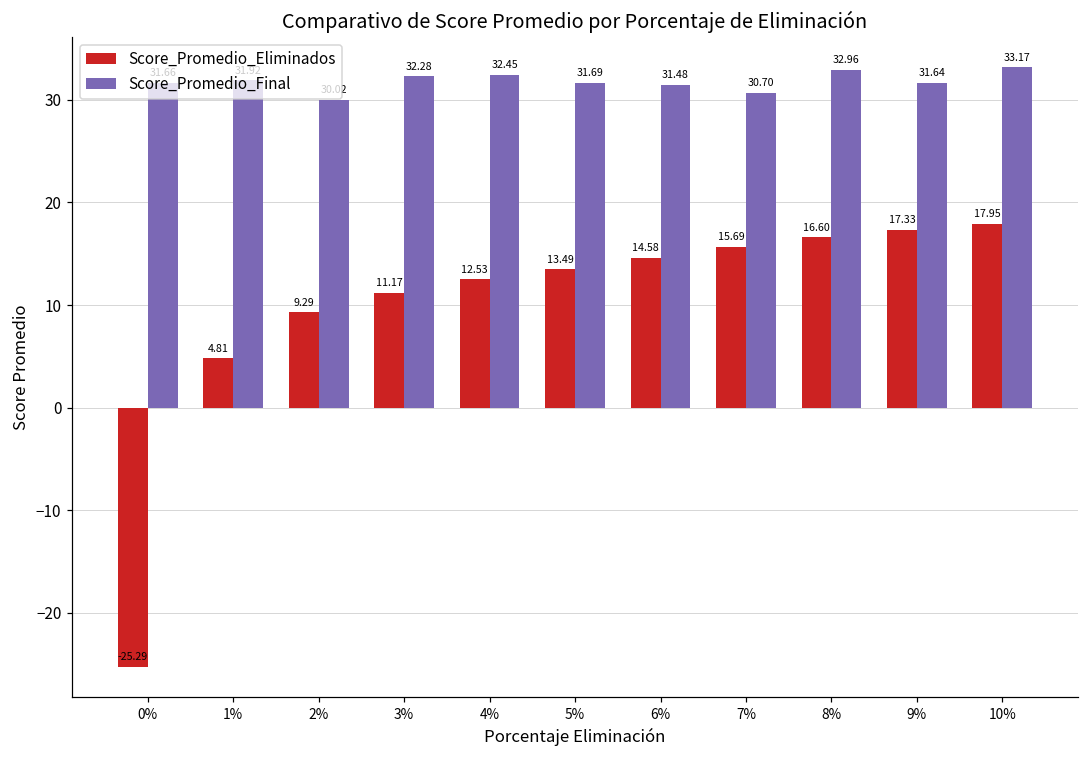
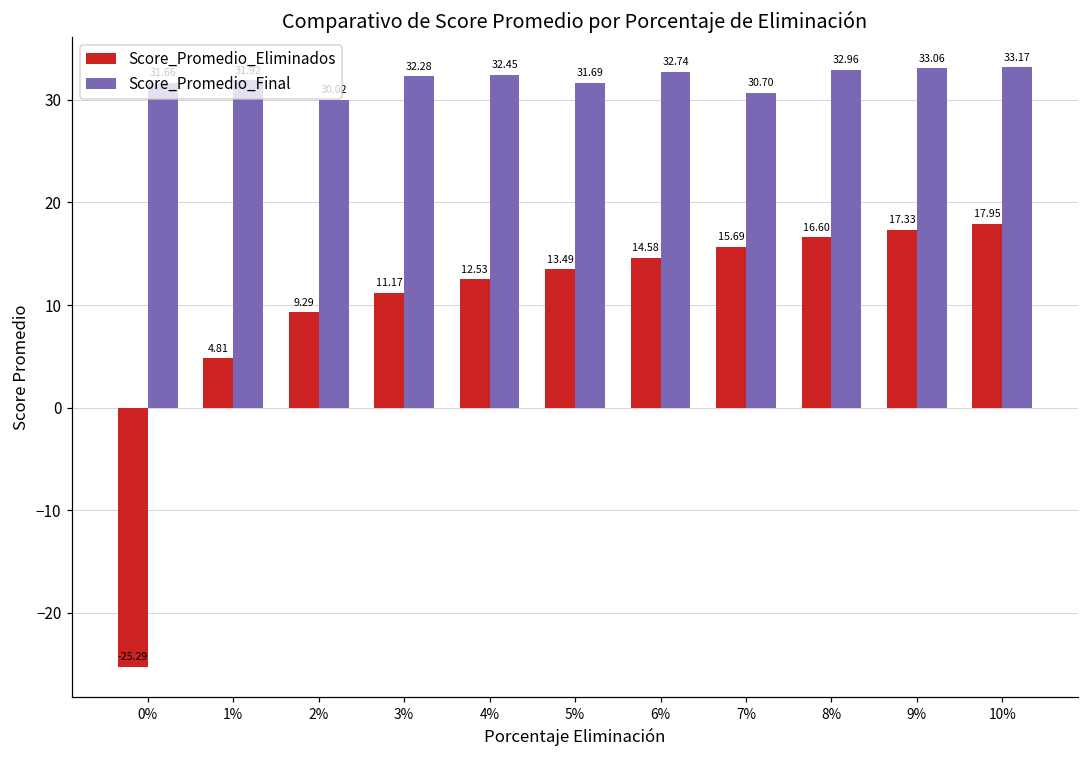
Score_Promedio_Final, 6%: 31.48 -> 32.74
Score_Promedio_Final, 9%: 31.64 -> 33.06
